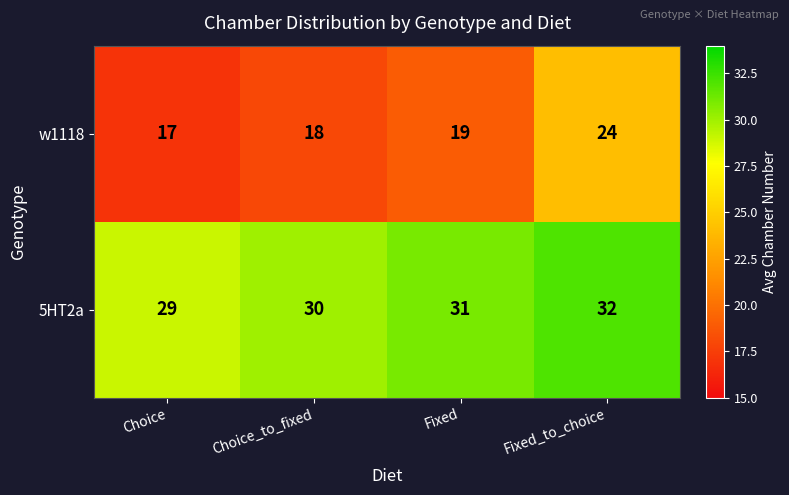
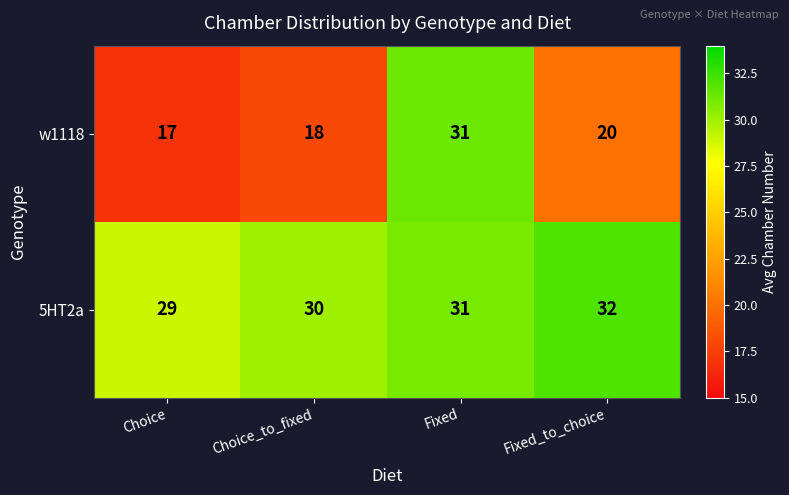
w1118, Fixed: 19 -> 31
w1118, Fixed_to_choice: 24 -> 20
